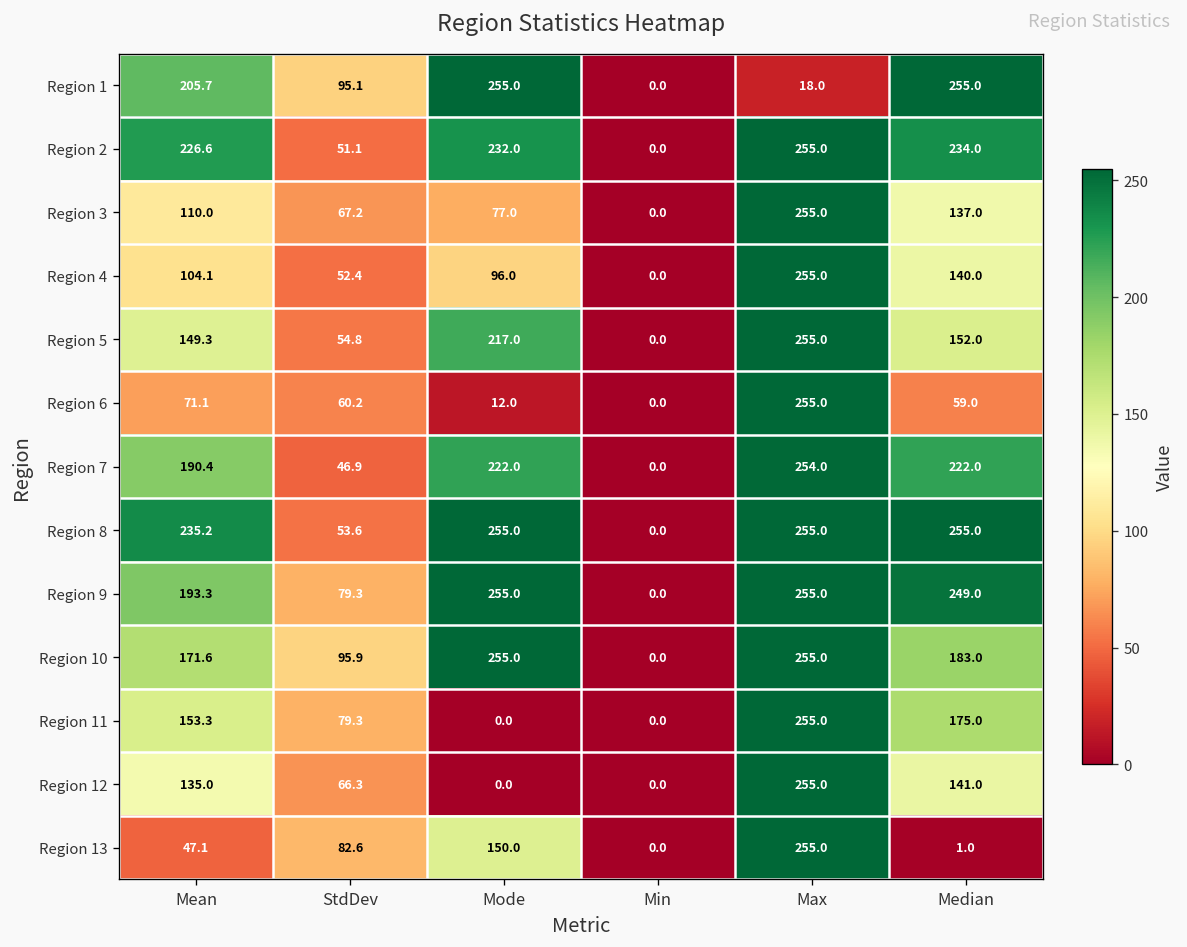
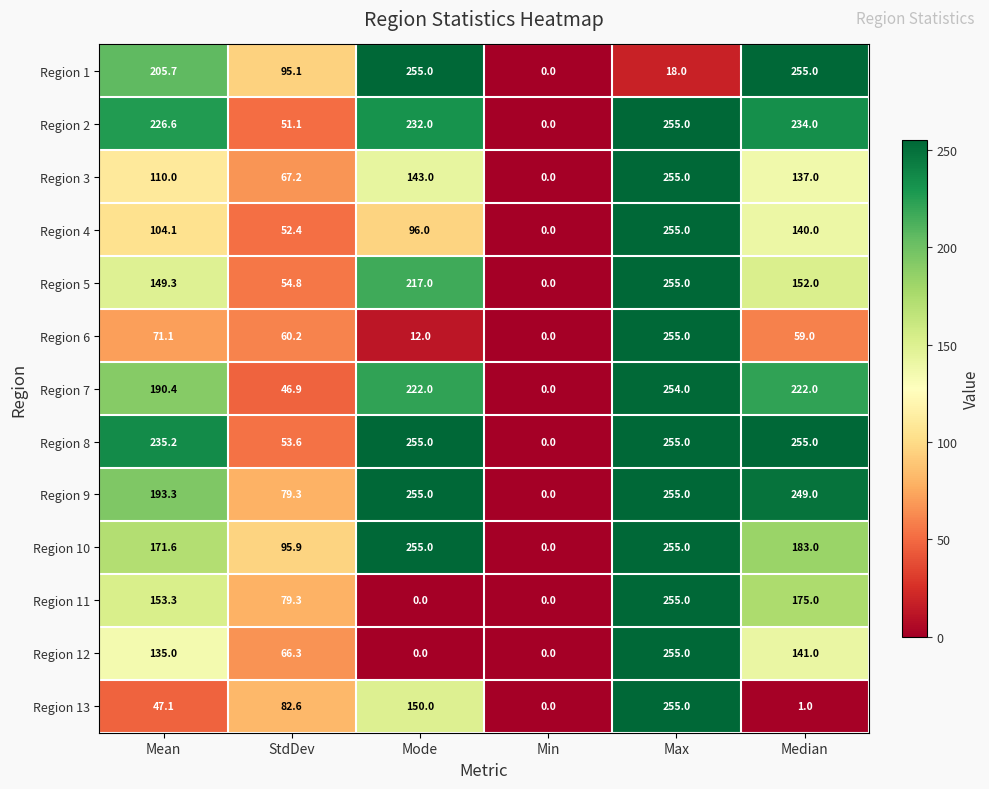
Region 3, Mode: 77.0 -> 143.0
